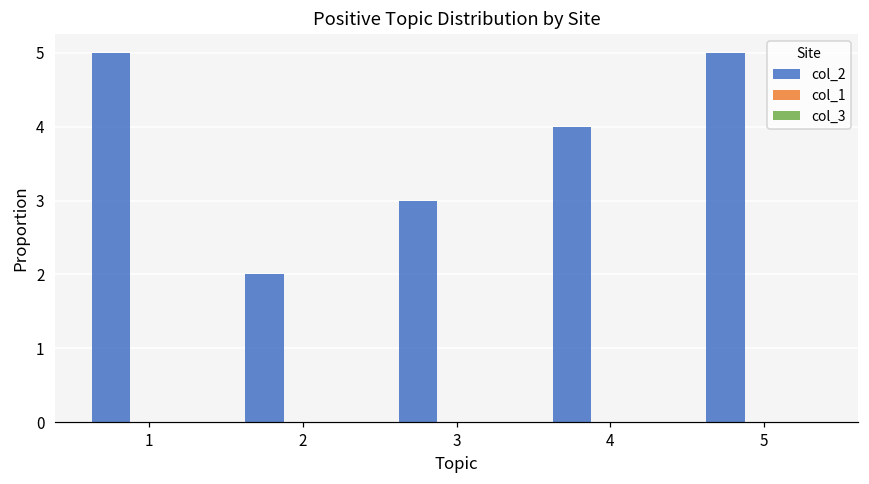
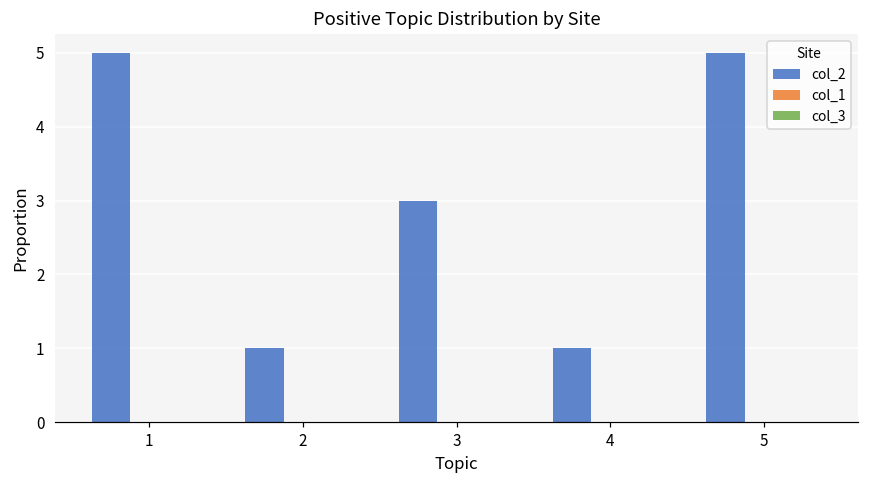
col_2, 2: 2 -> 1
col_2, 4: 4 -> 1
